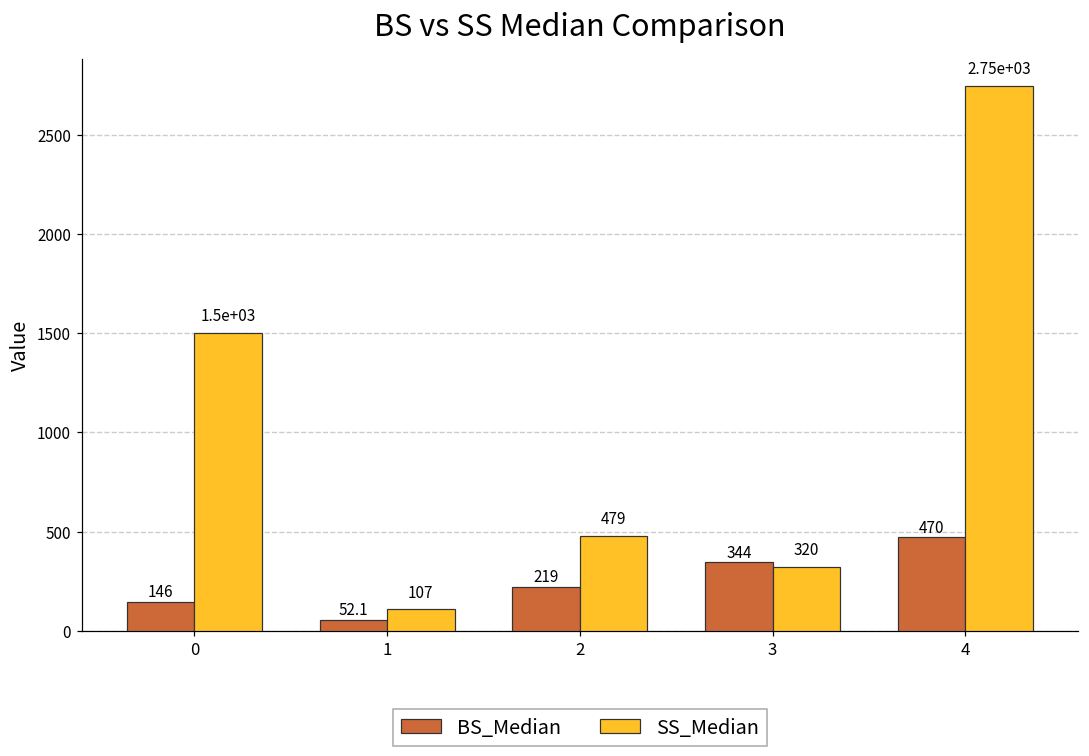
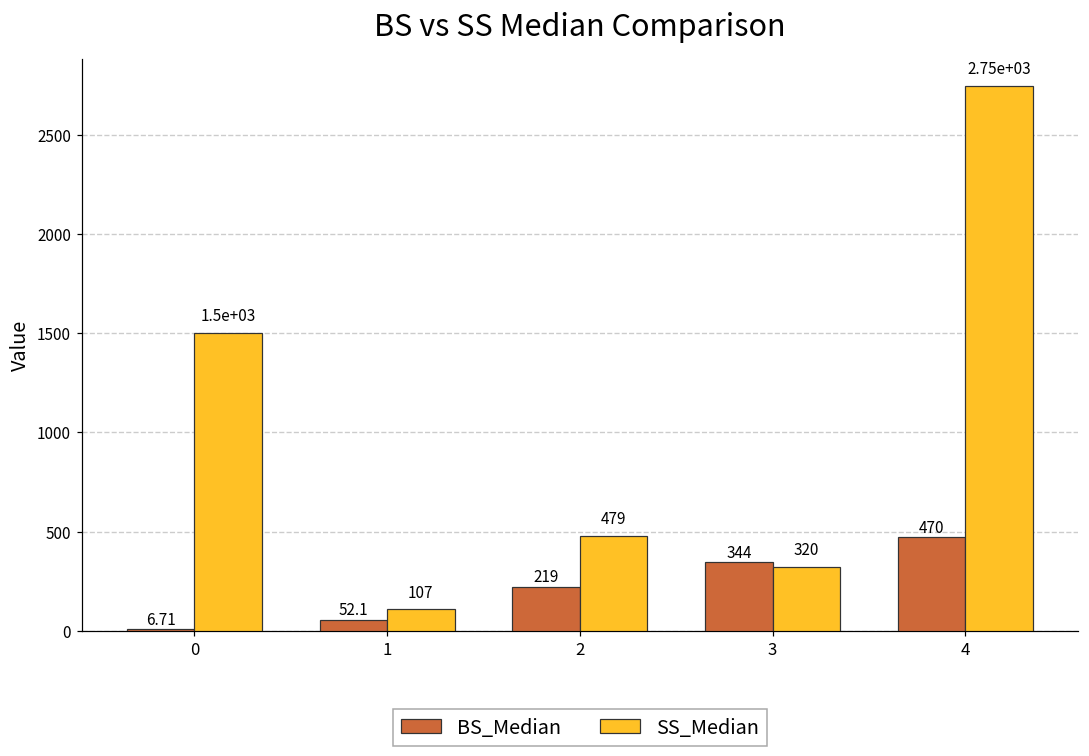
BS_Median, 0: 146 -> 6.71
